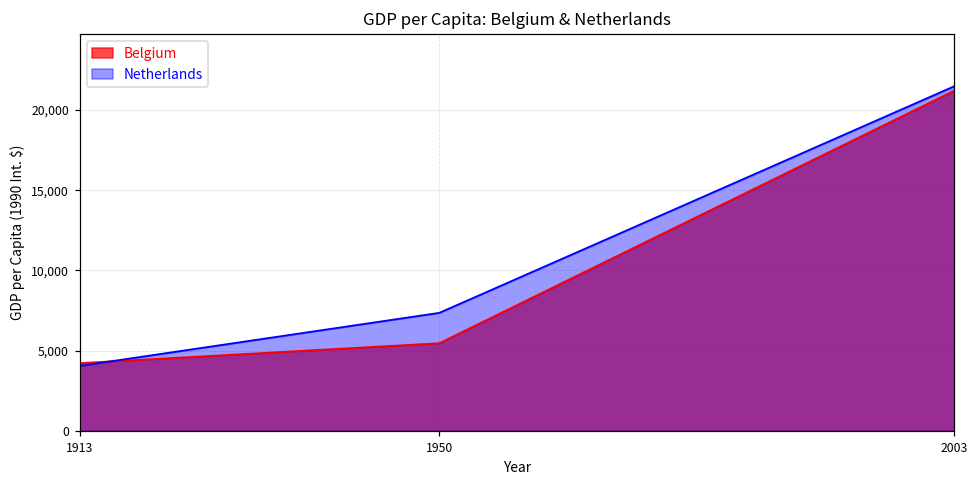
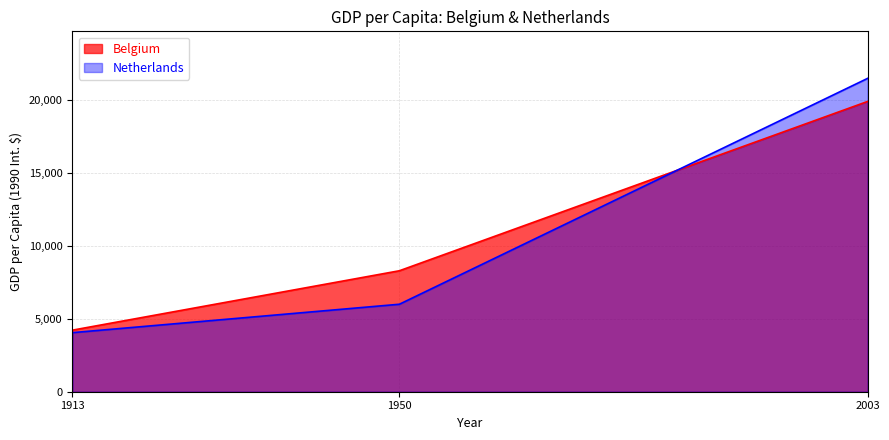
Belgium, 1950: 5,500 -> 8,300
Netherlands, 1950: 7,400 -> 6,000
Belgium, 2003: 21,200 -> 19,900
